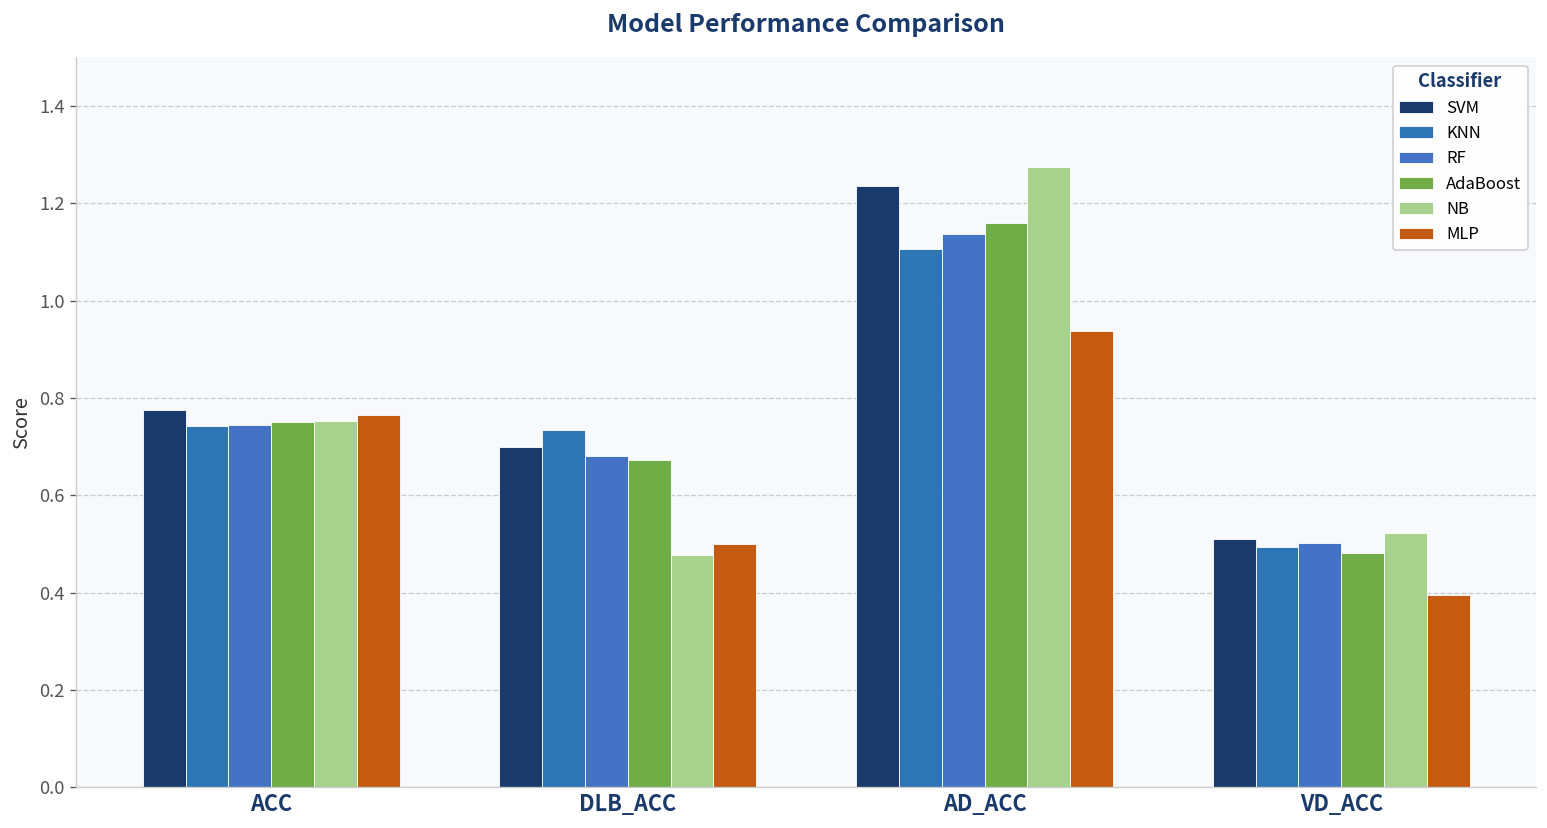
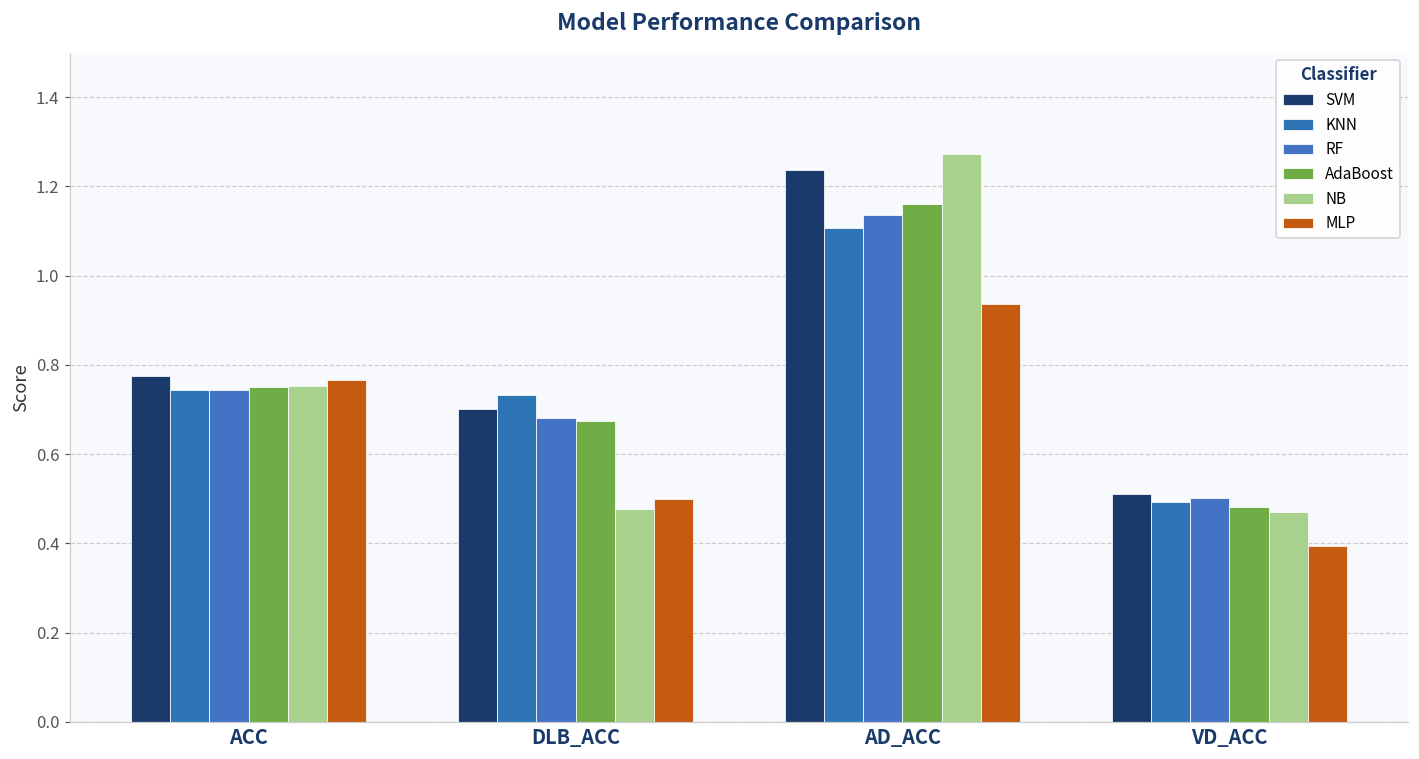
NB, VD_ACC: 0.52 -> 0.47
